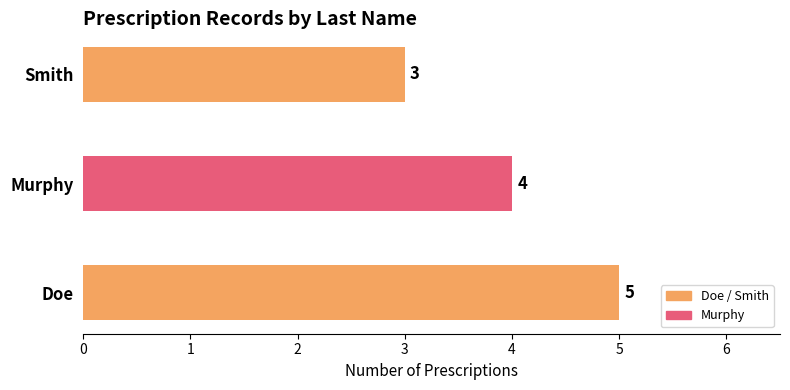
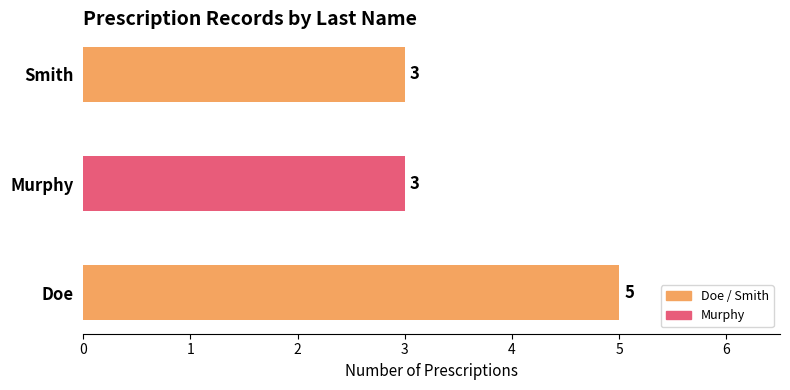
Murphy: 4 -> 3
